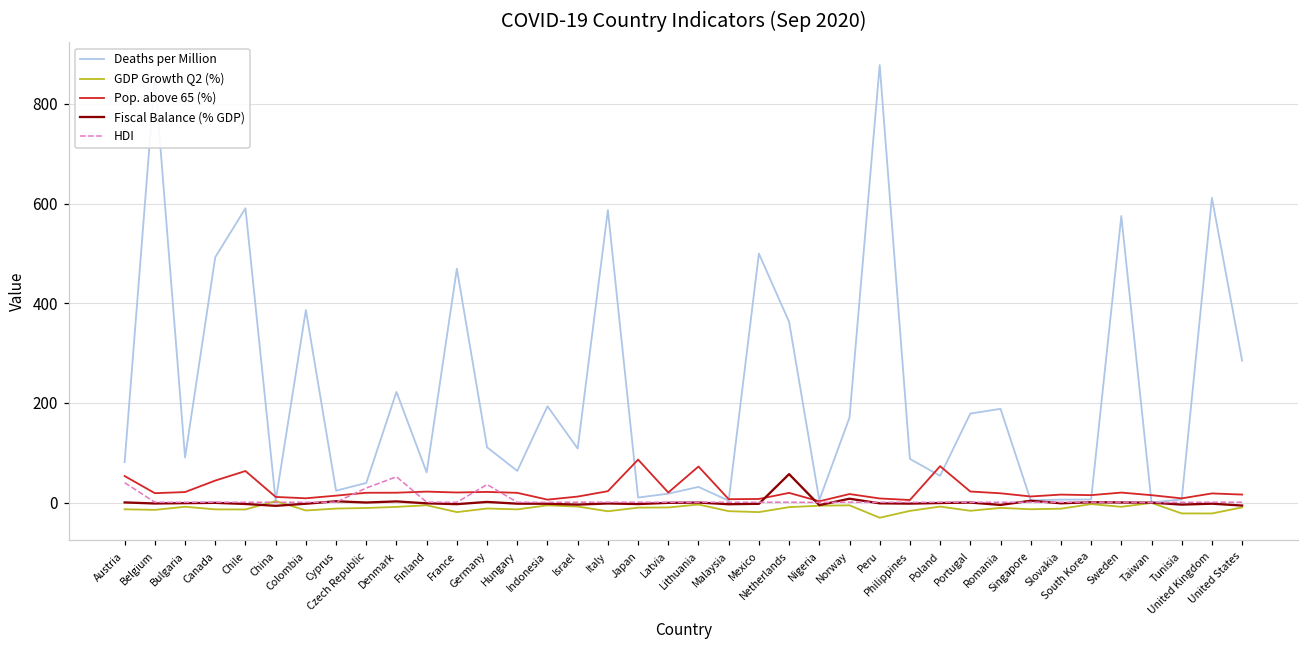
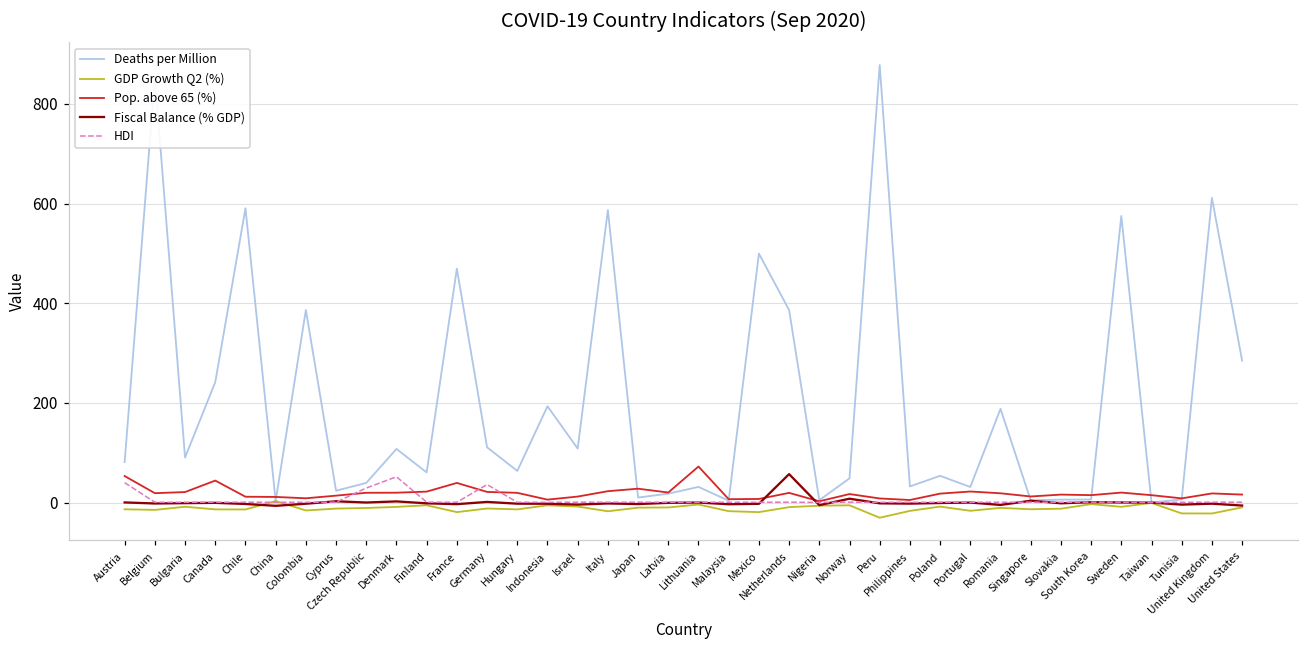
Deaths per Million, Canada: 490 -> 240
Pop. above 65 (%), Chile: 60 -> 10
Deaths per Million, Denmark: 220 -> 110
Pop. above 65 (%), France: 20 -> 40
Pop. above 65 (%), Japan: 90 -> 30
Deaths per Million, Netherlands: 360 -> 390
Deaths per Million, Norway: 170 -> 50
Deaths per Million, Philippines: 90 -> 30
Pop. above 65 (%), Poland: 70 -> 20
Deaths per Million, Portugal: 180 -> 30
